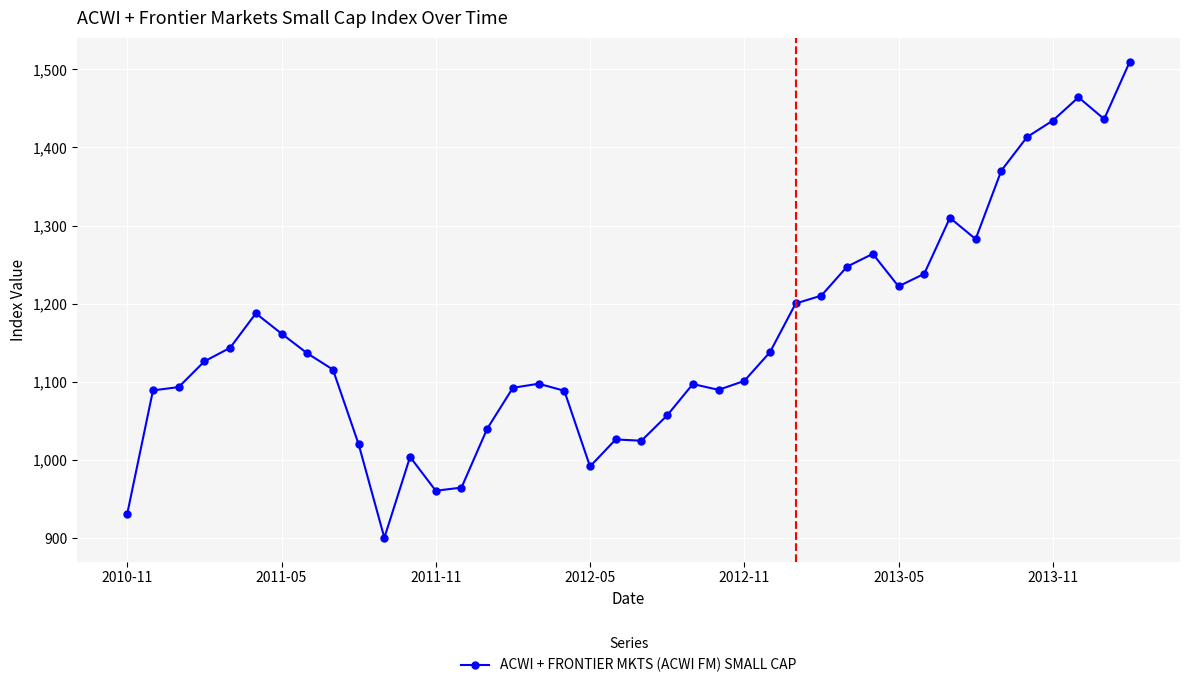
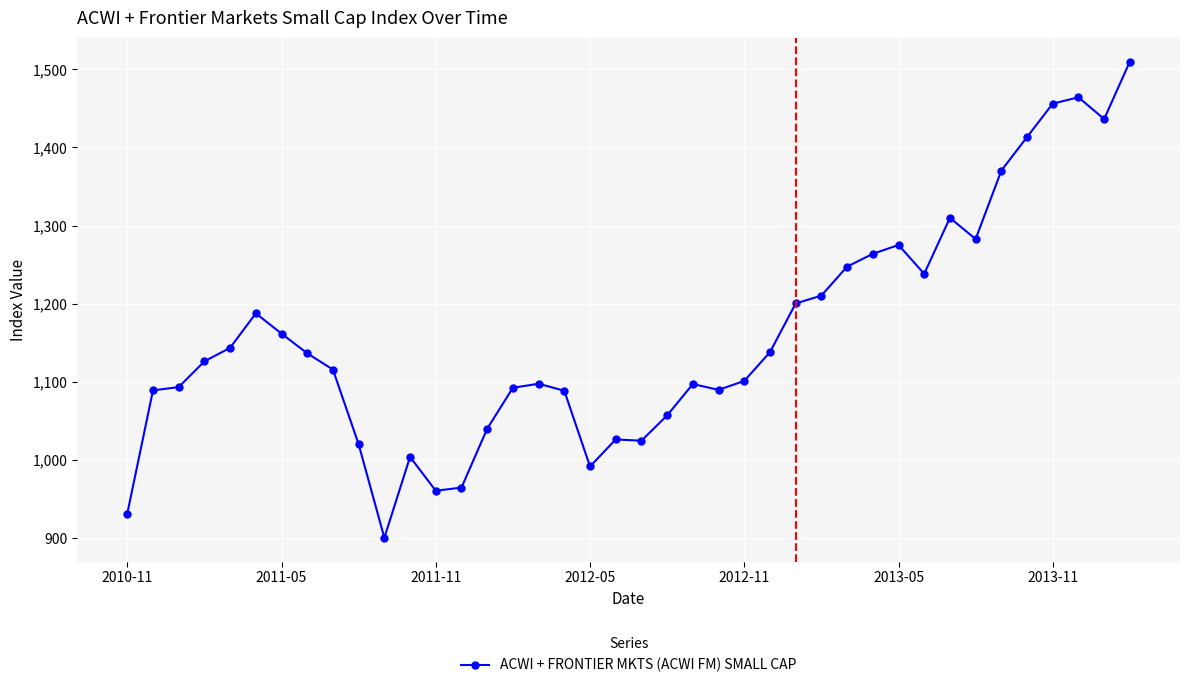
2013-05: 1,220 -> 1,280
2013-11: 1,430 -> 1,460
